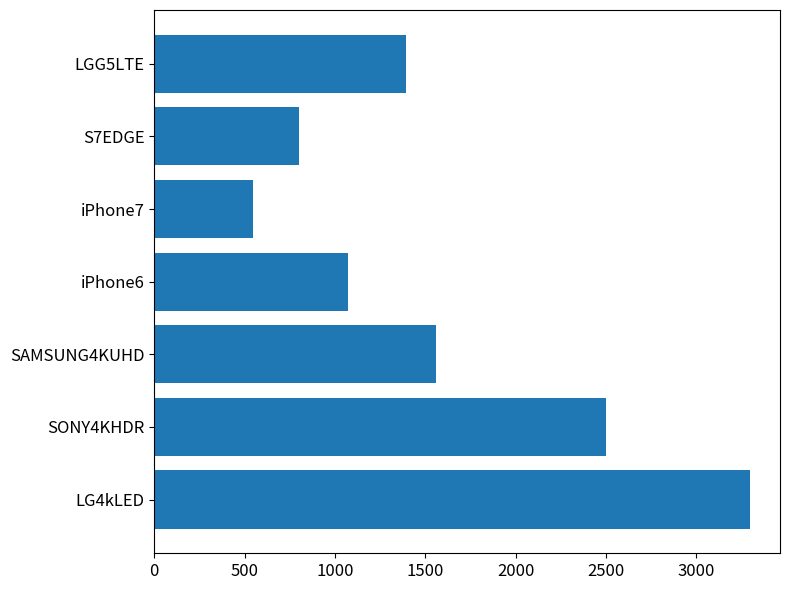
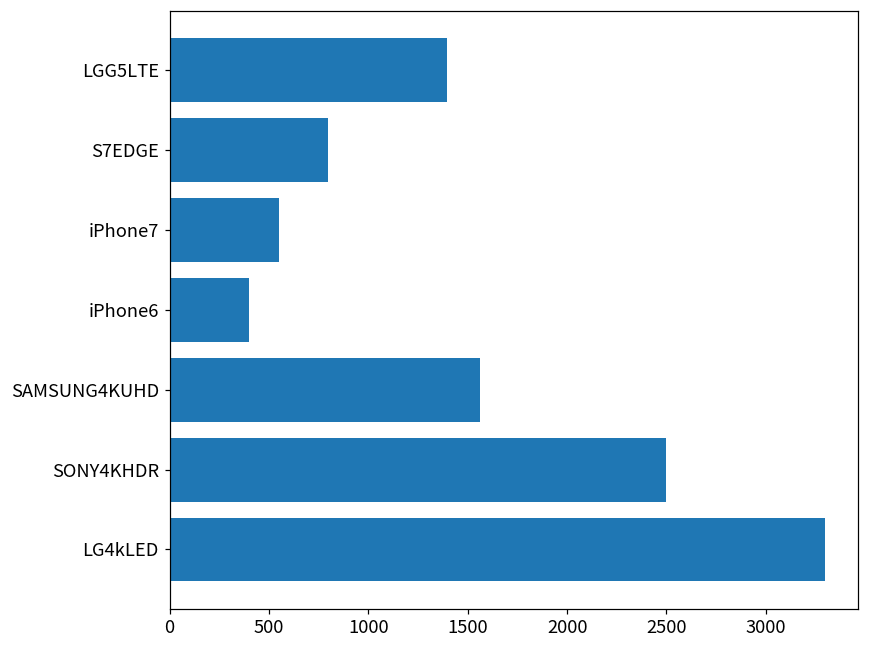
iPhone6: 1080 -> 400
